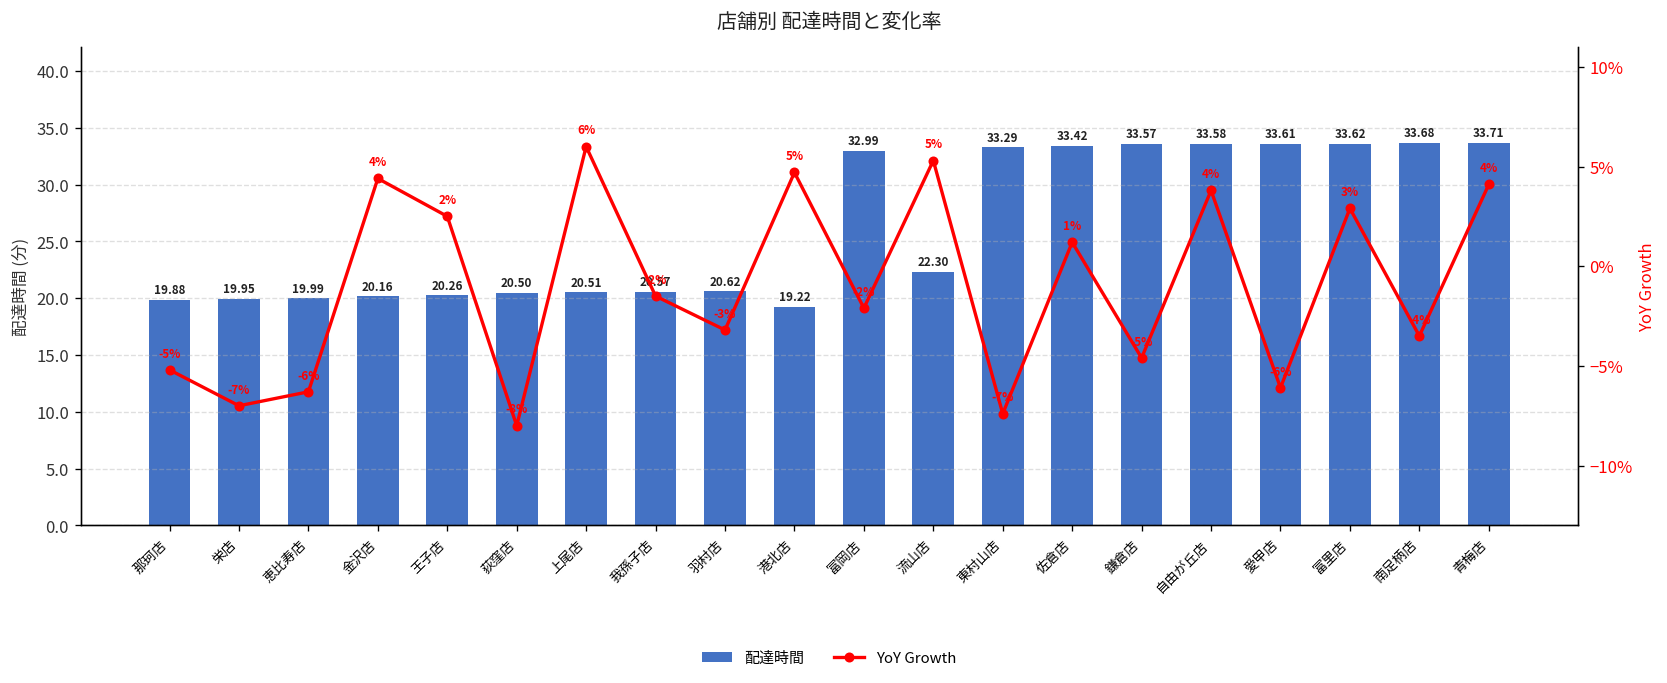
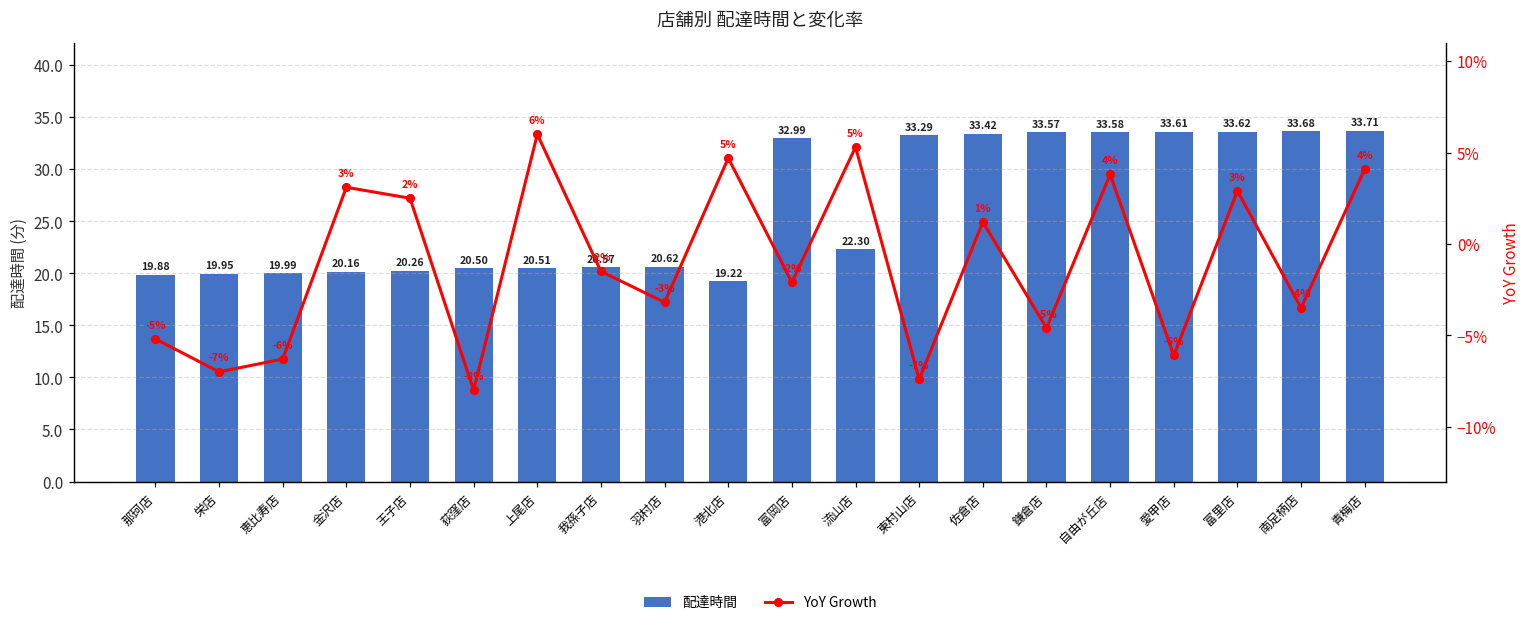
YoY Growth, 金沢店: 4% -> 3%
